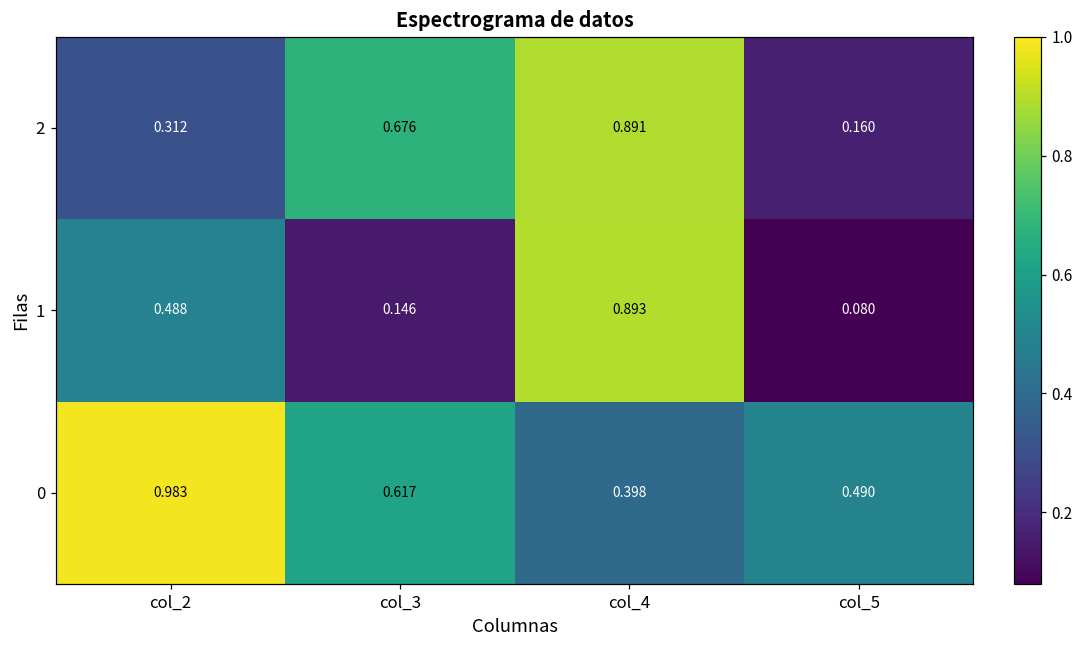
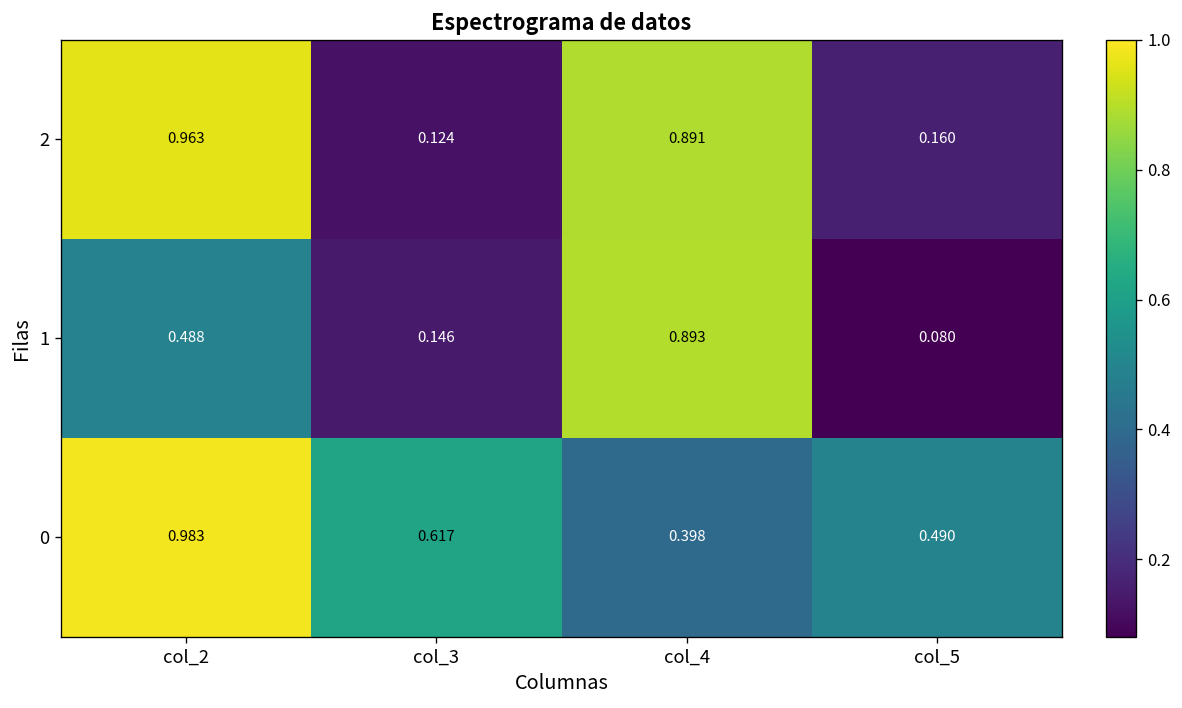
2, col_2: 0.312 -> 0.963
2, col_3: 0.676 -> 0.124
